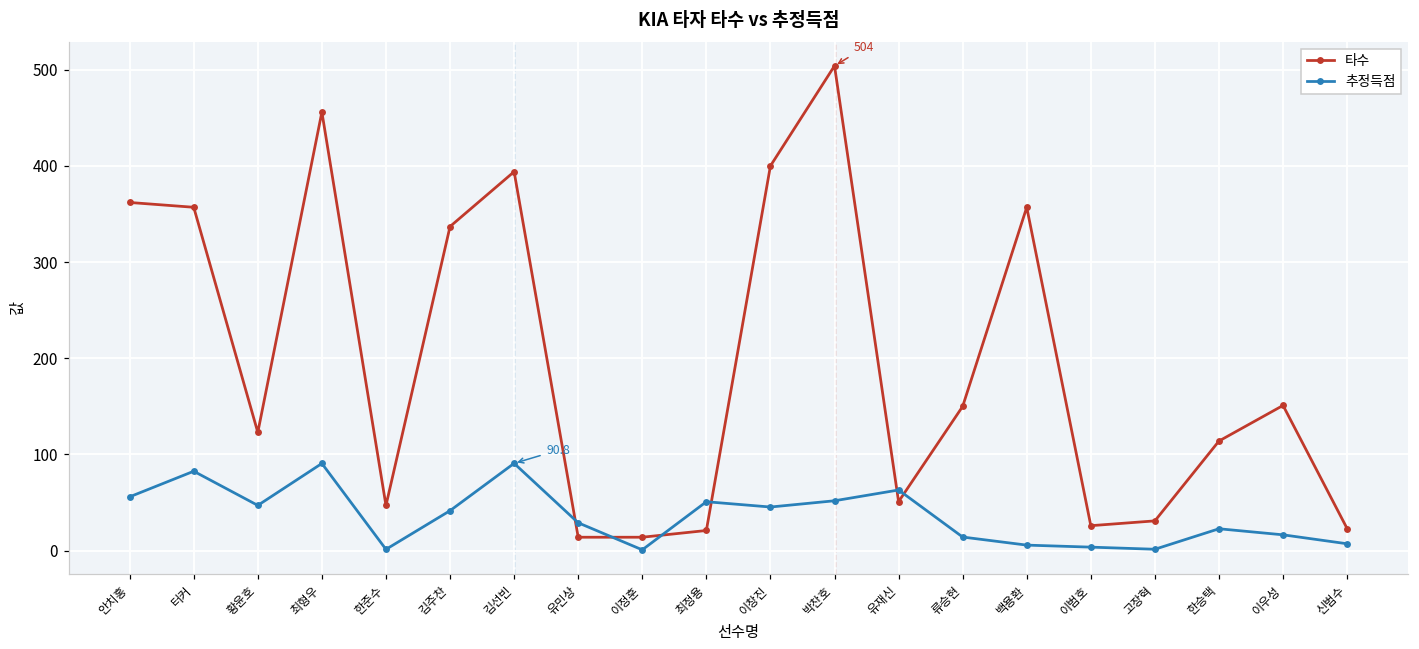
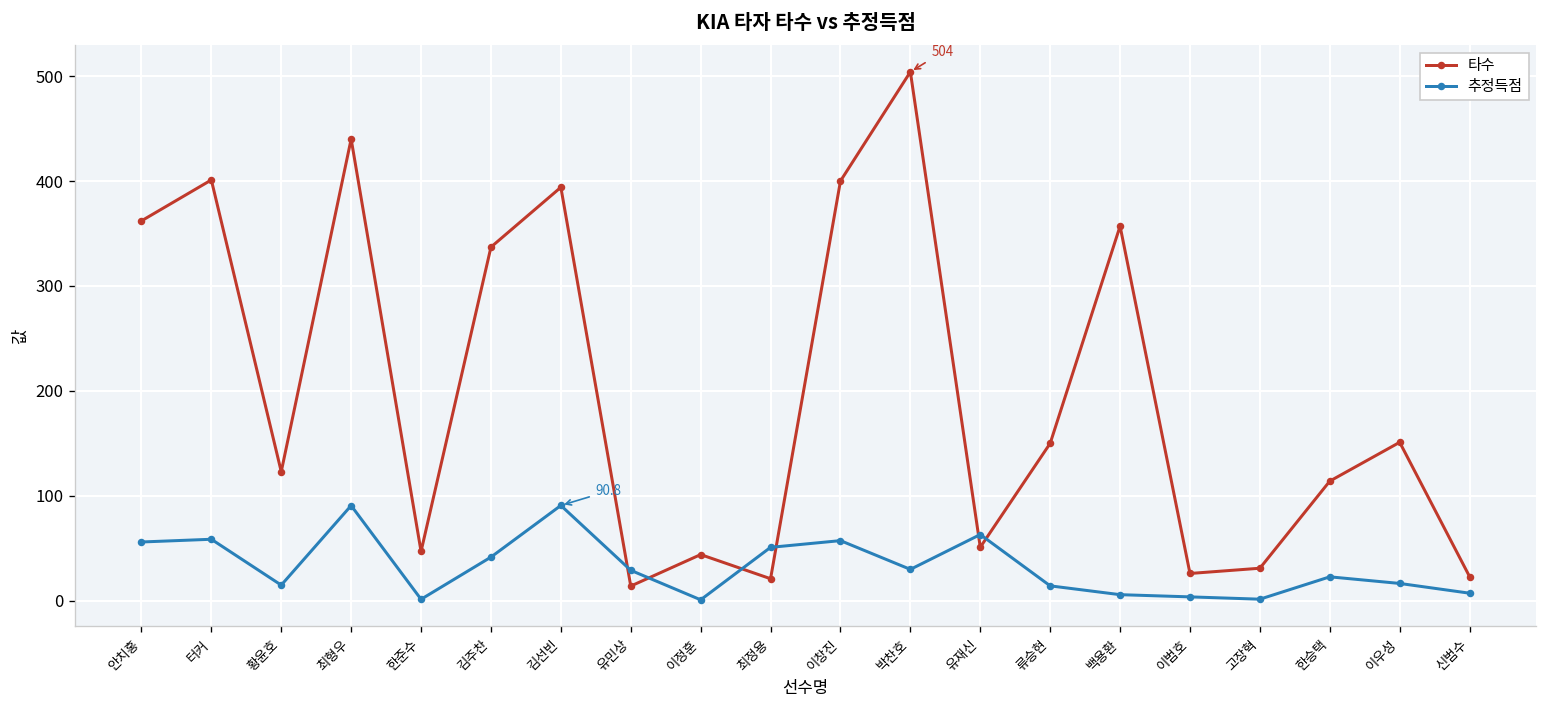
타수, 터커: 360 -> 400
추정득점, 터커: 80 -> 60
추정득점, 황윤호: 50 -> 10
타수, 최형우: 460 -> 440
타수, 이정훈: 10 -> 40
추정득점, 이창진: 50 -> 60
추정득점, 박찬호: 50 -> 30
